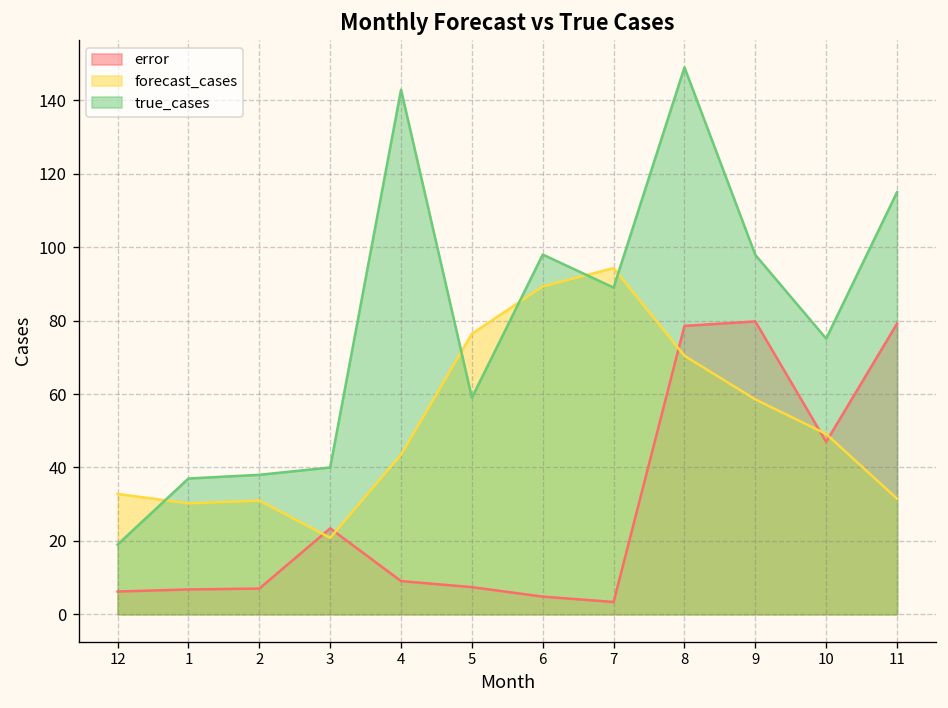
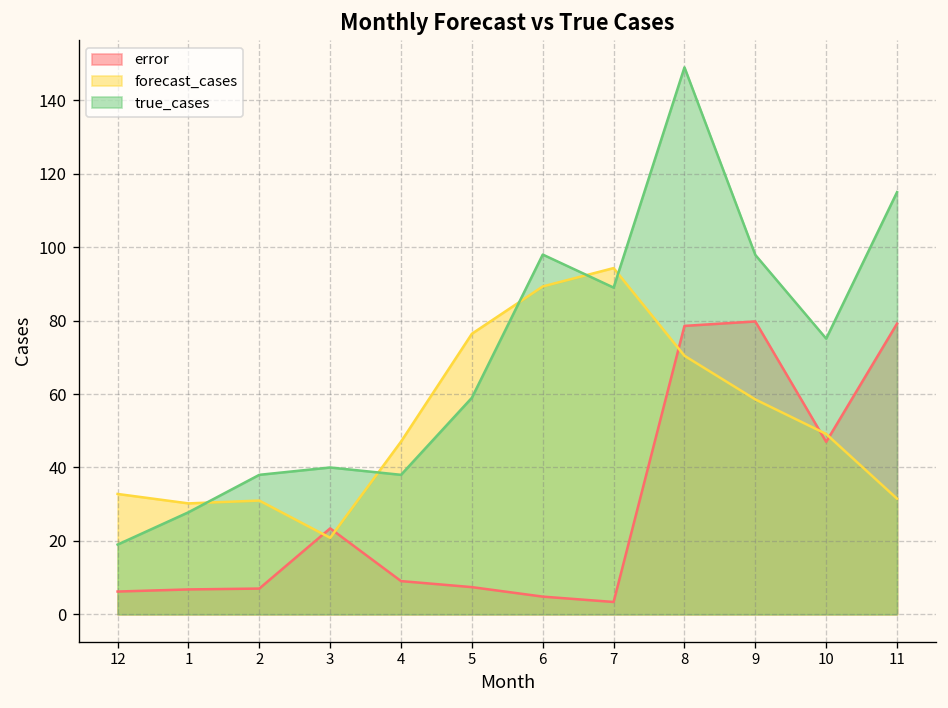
true_cases, 1: 37 -> 28
forecast_cases, 4: 43 -> 47
true_cases, 4: 143 -> 38
